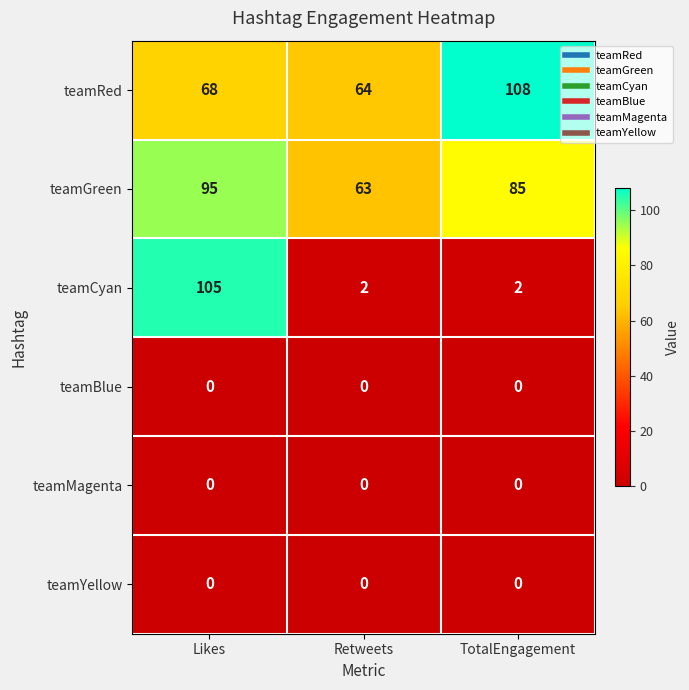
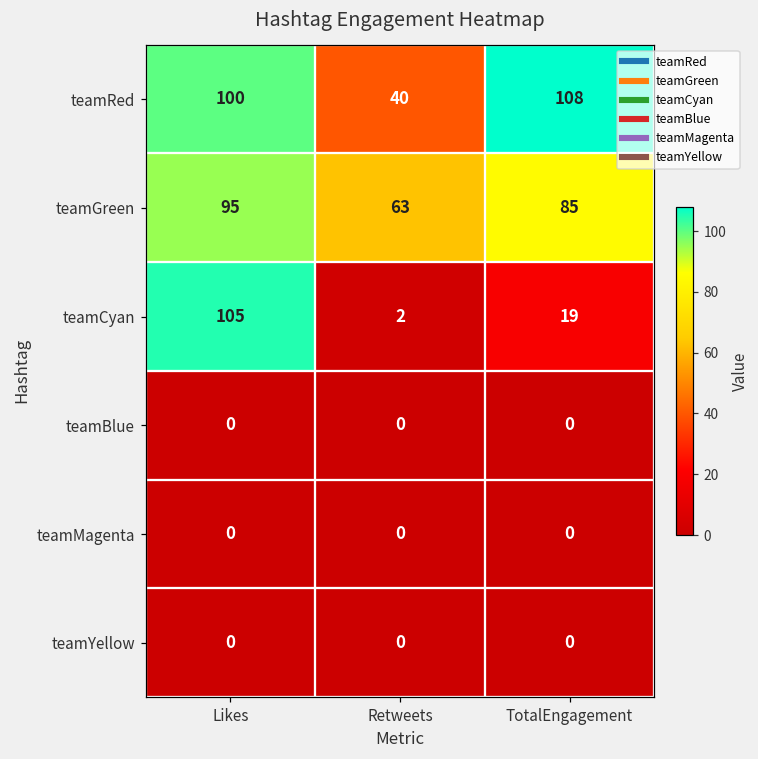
teamRed, Likes: 68 -> 100
teamRed, Retweets: 64 -> 40
teamCyan, TotalEngagement: 2 -> 19
